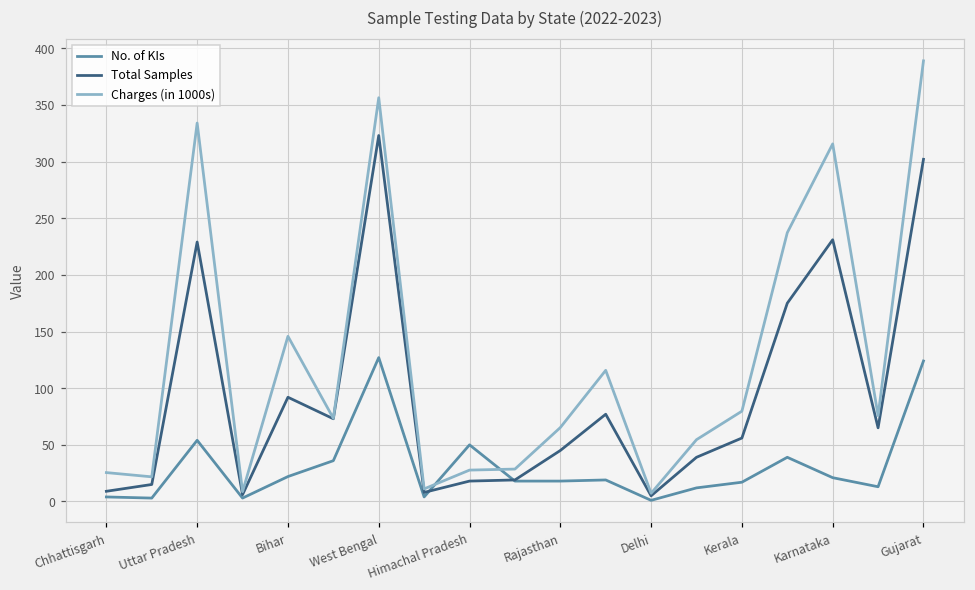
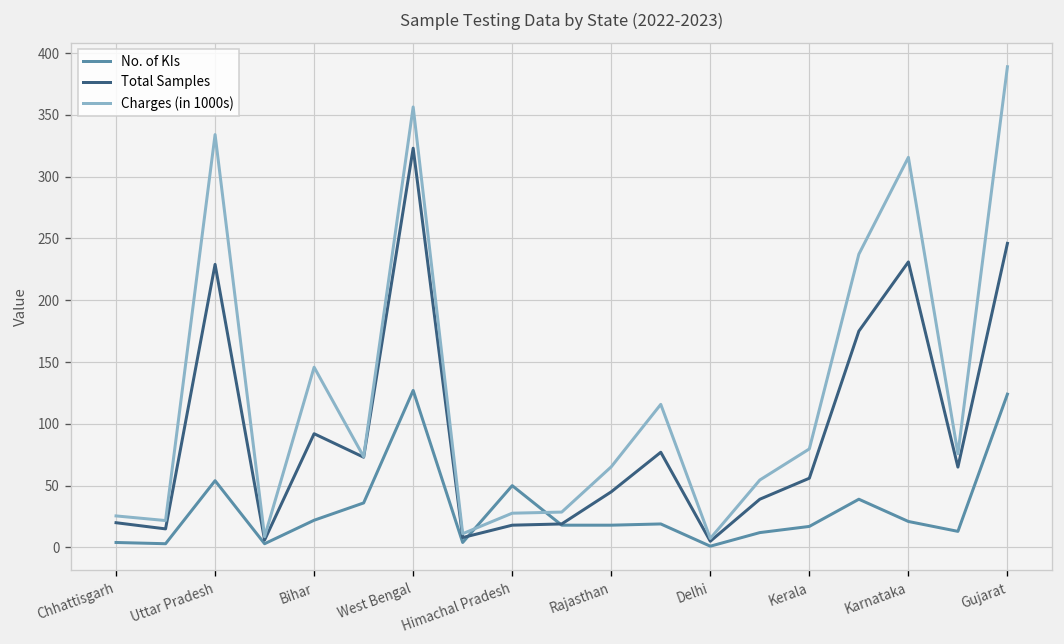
Total Samples, Chhattisgarh: 9 -> 20
Total Samples, Gujarat: 302 -> 246
